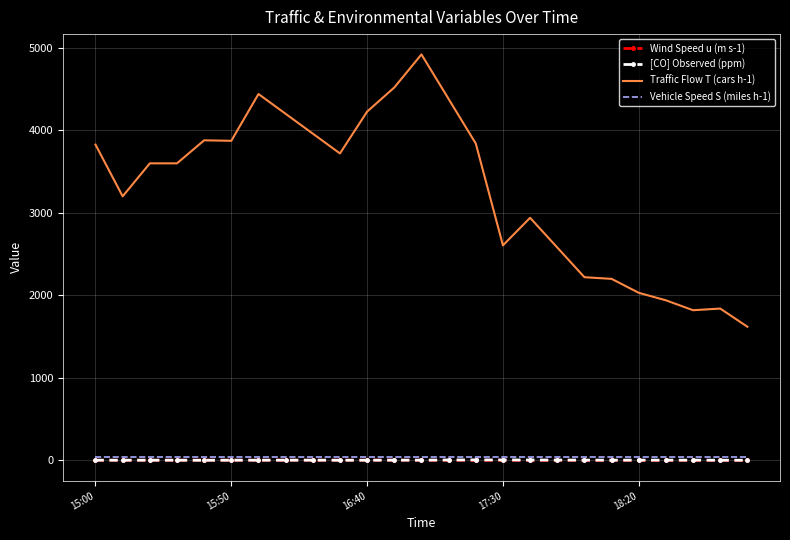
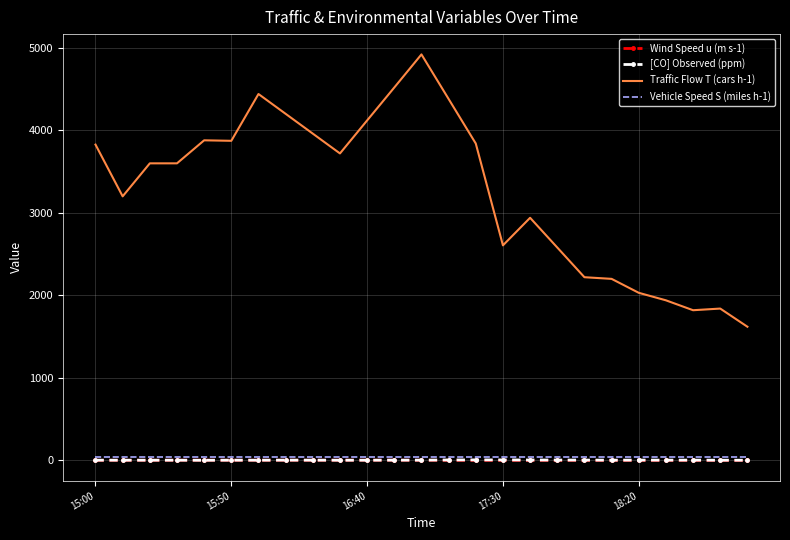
Traffic Flow T (cars h-1), 16:40: 4200 -> 4100
